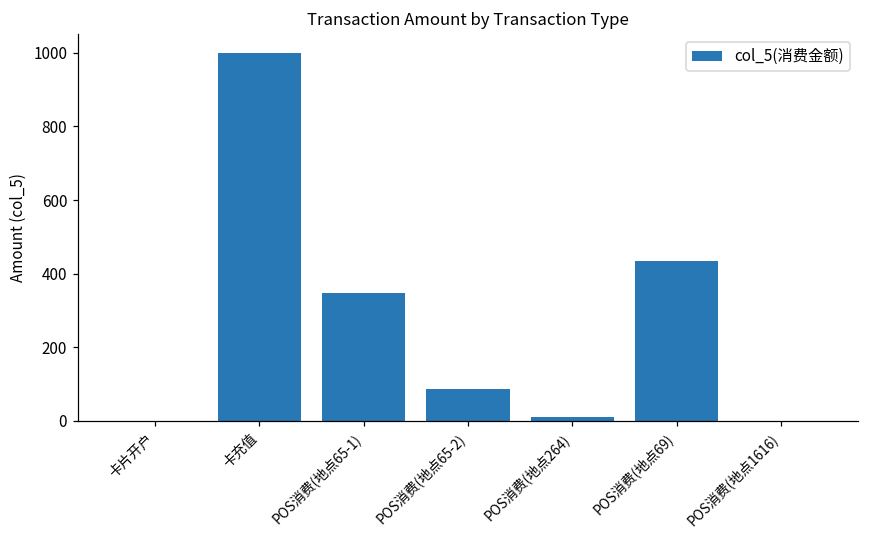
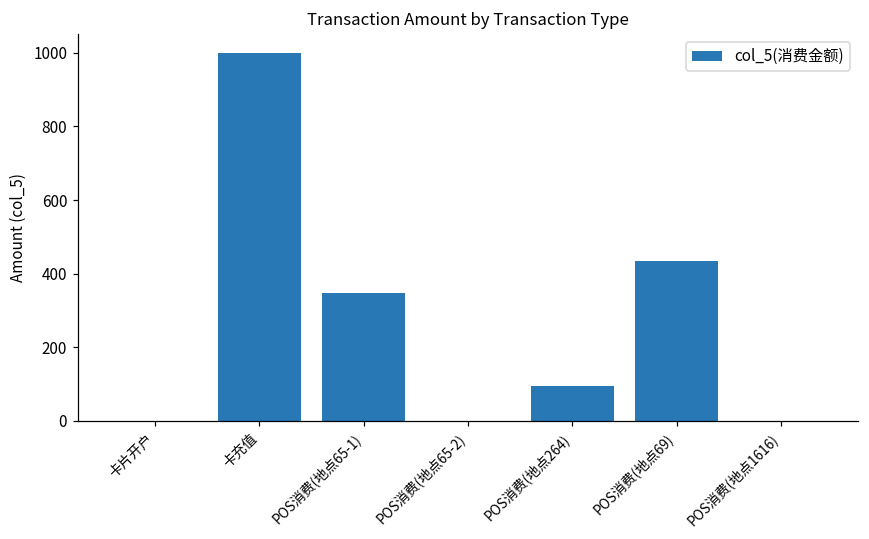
POS消费(地点65-2): 90 -> 0
POS消费(地点264): 10 -> 100
